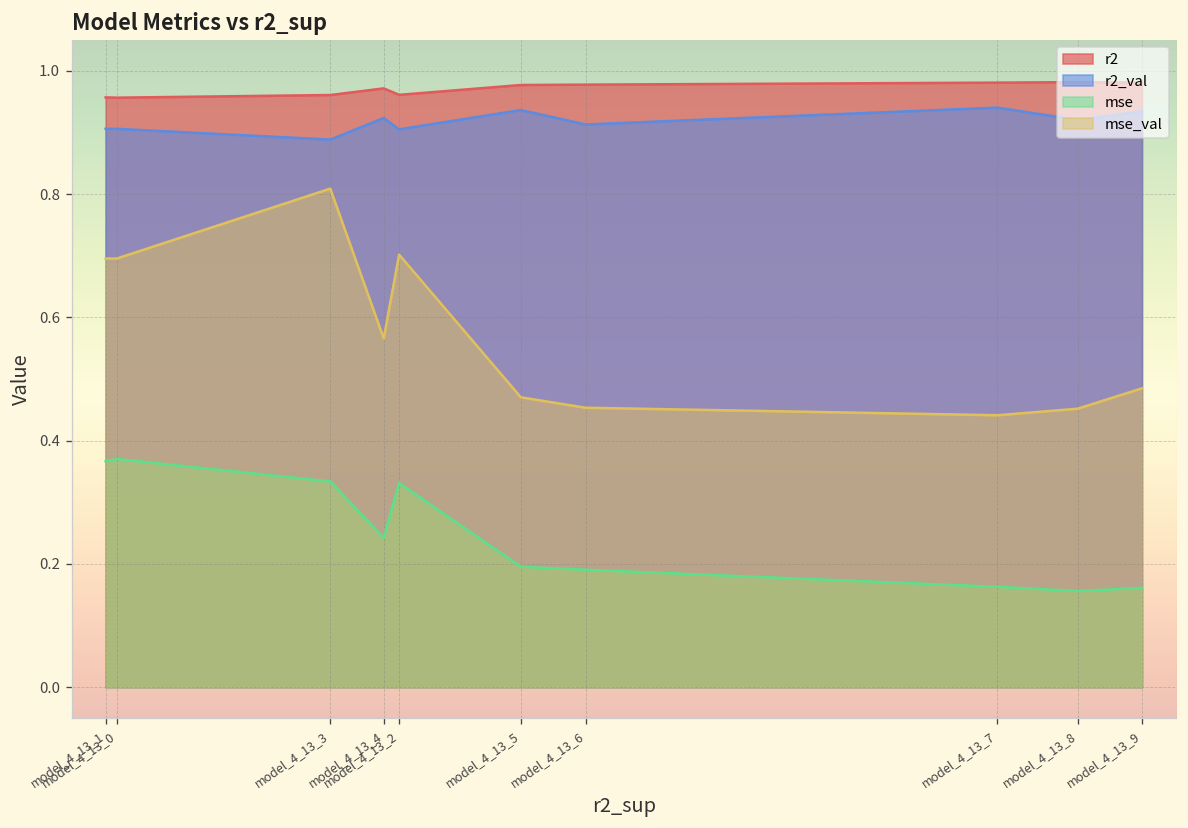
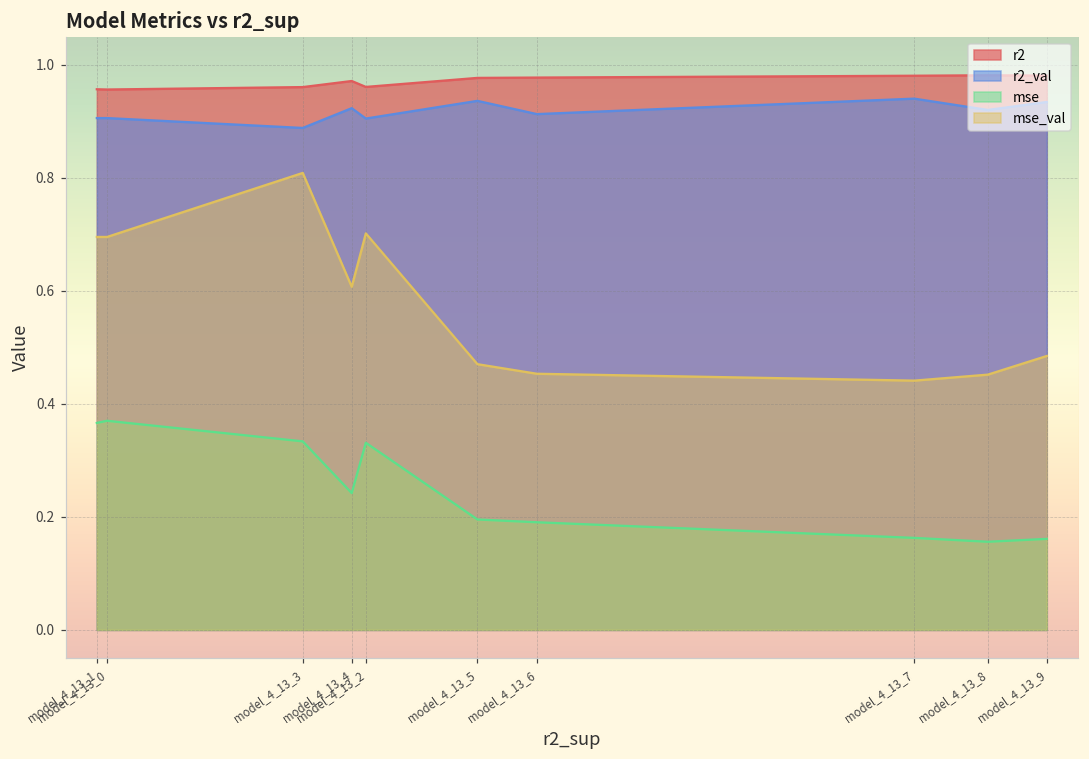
mse_val, model_4_13_4: 0.57 -> 0.61
